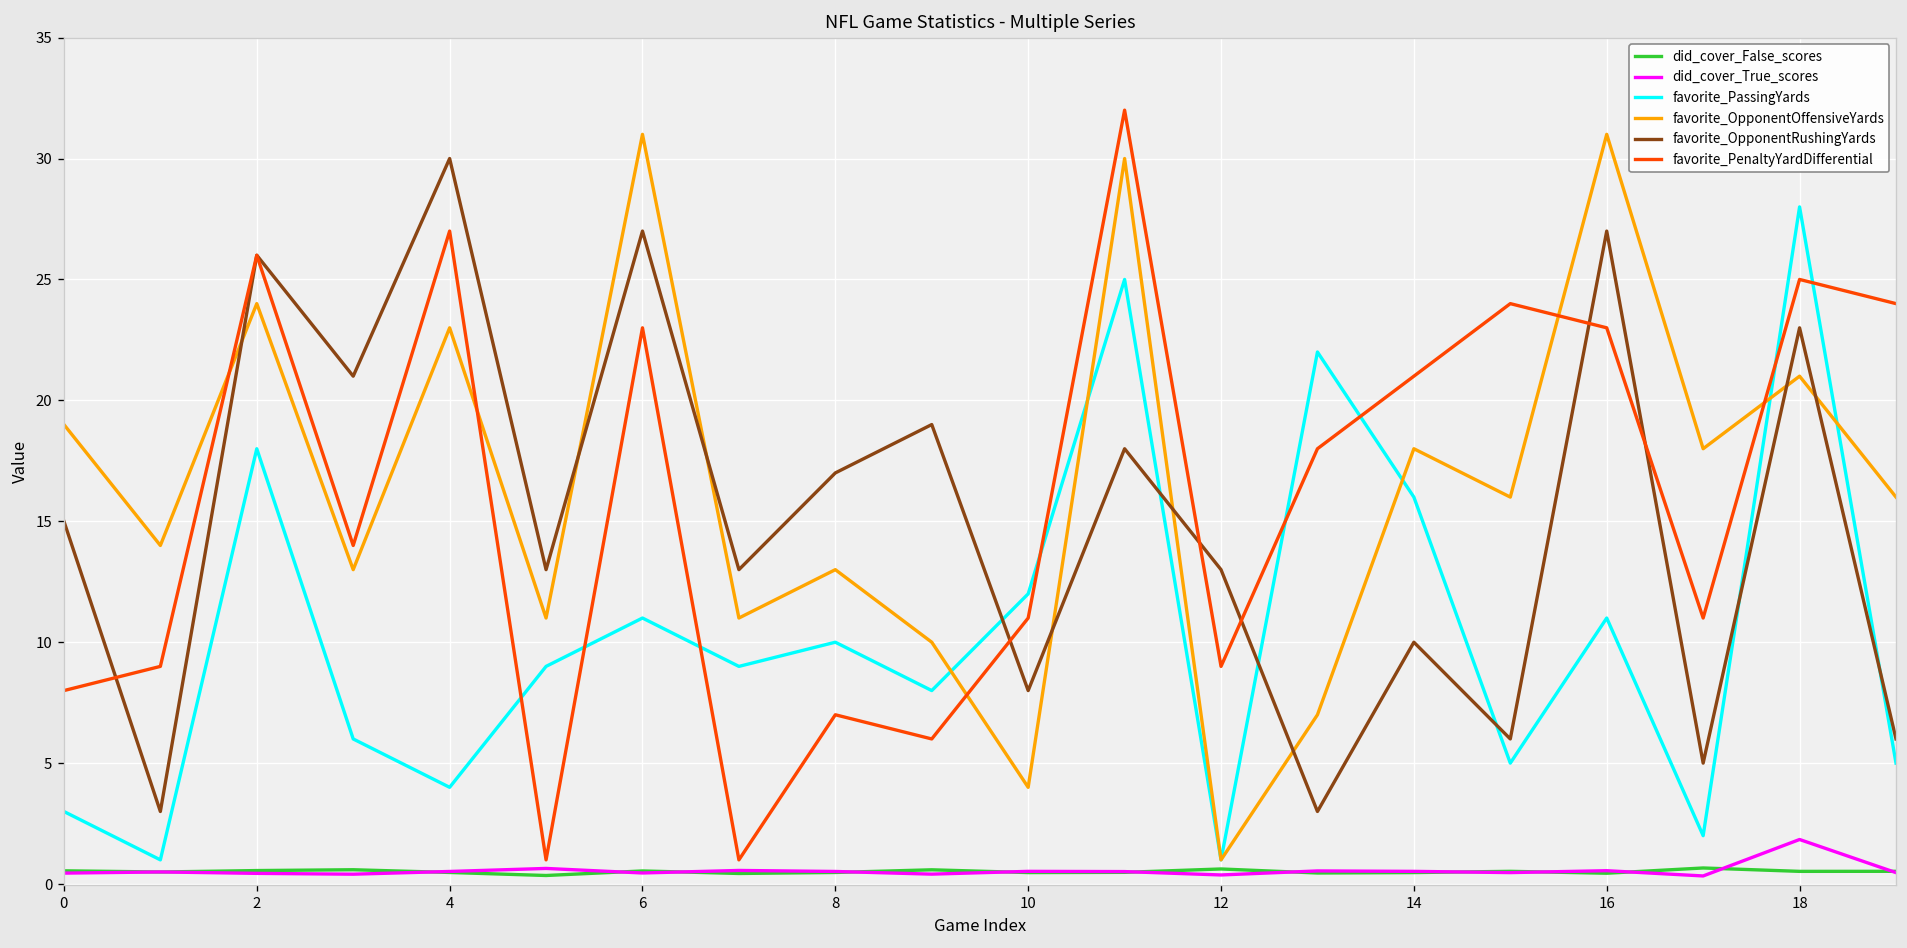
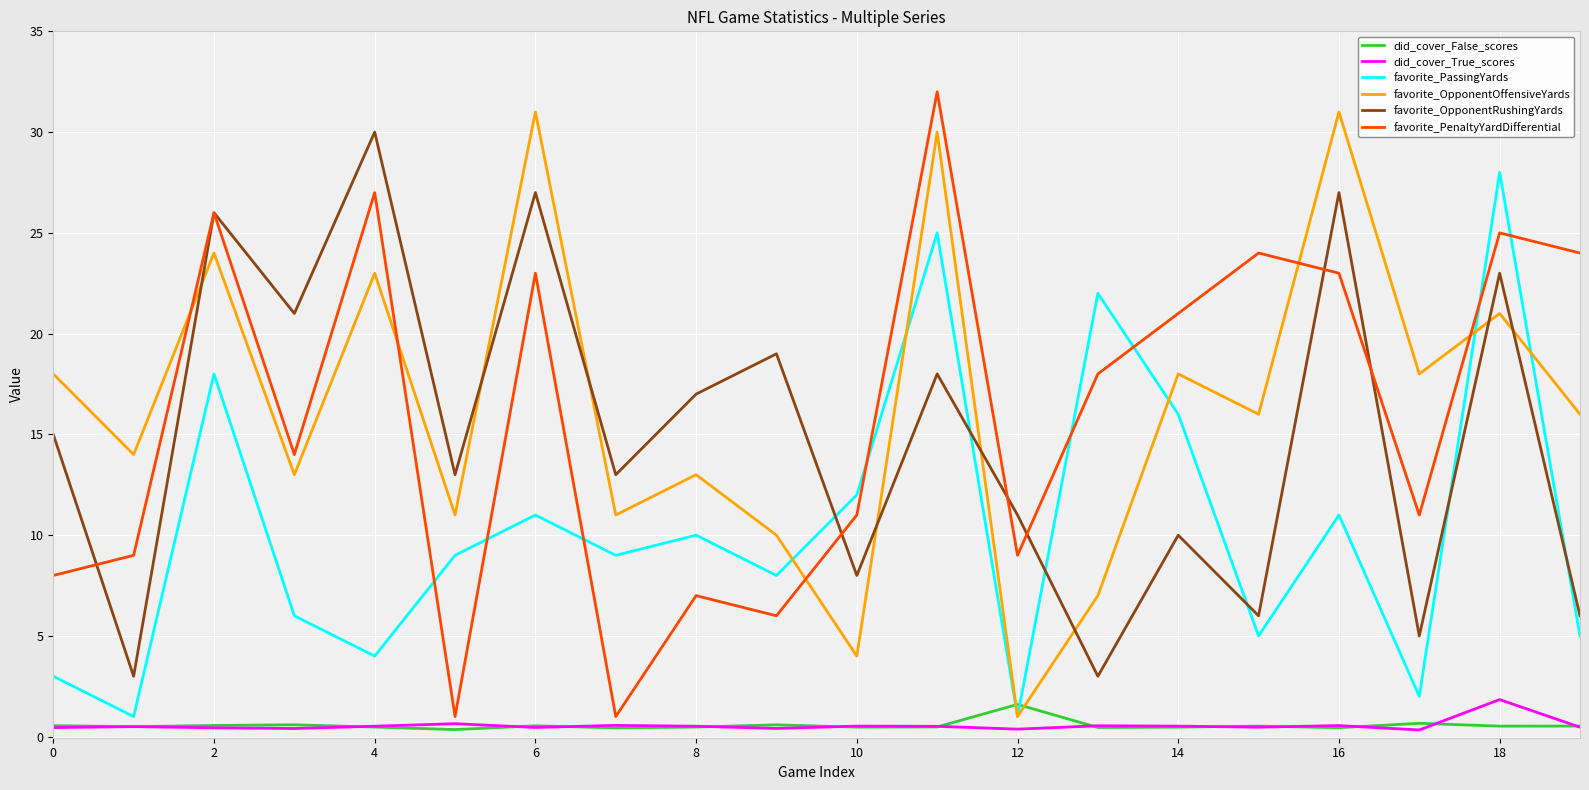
favorite_OpponentOffensiveYards, 0: 19 -> 18
did_cover_False_scores, 12: 0.6 -> 1.6
favorite_OpponentRushingYards, 12: 13 -> 11
